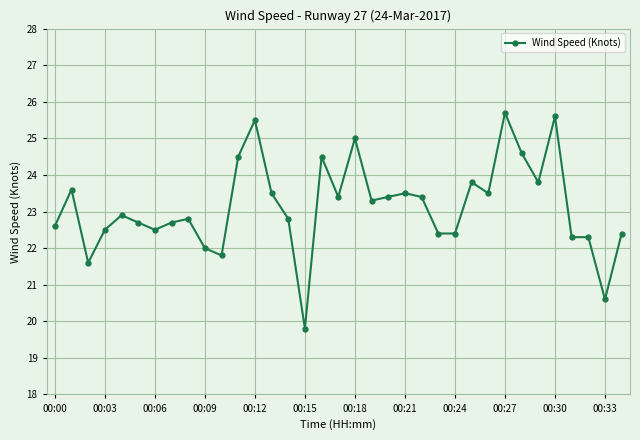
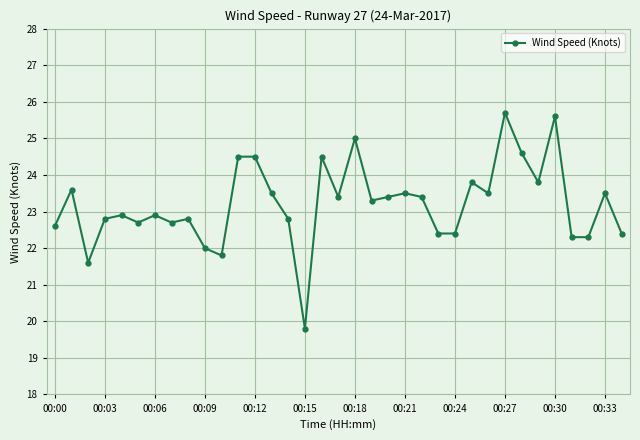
00:03: 22.5 -> 22.8
00:06: 22.5 -> 22.9
00:12: 25.5 -> 24.5
00:33: 20.6 -> 23.5
